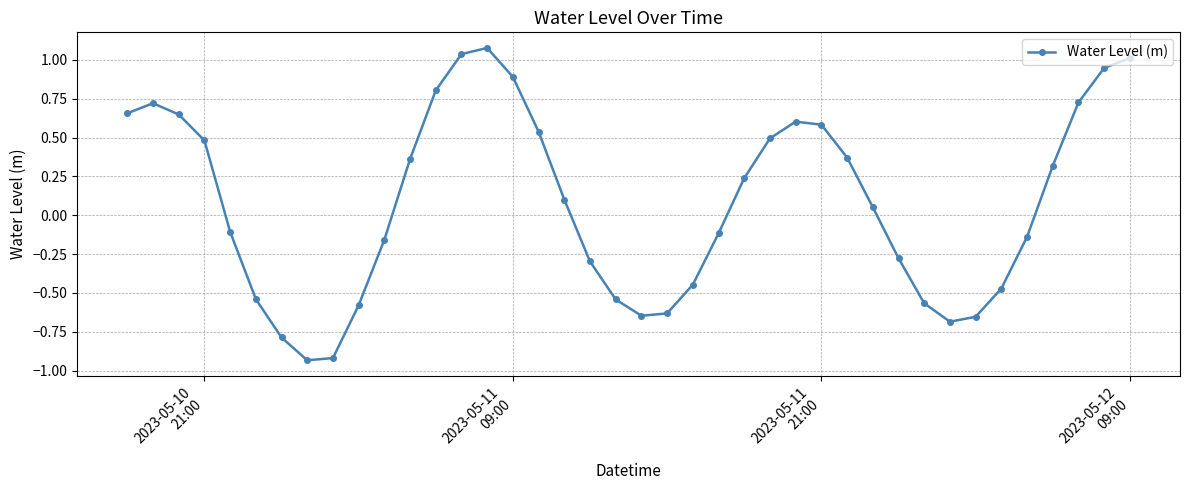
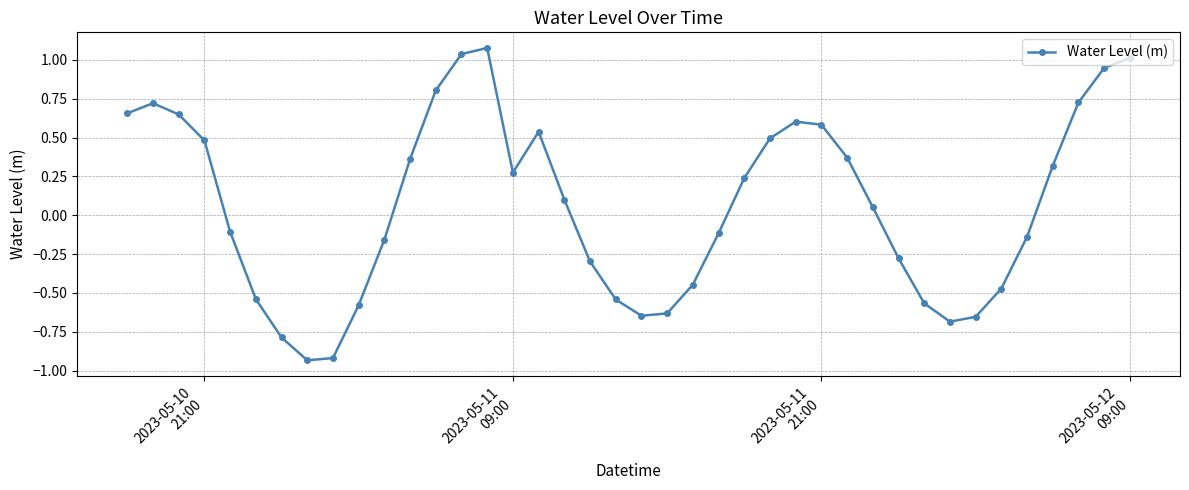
2023-05-11 09:00: 0.89 -> 0.27
